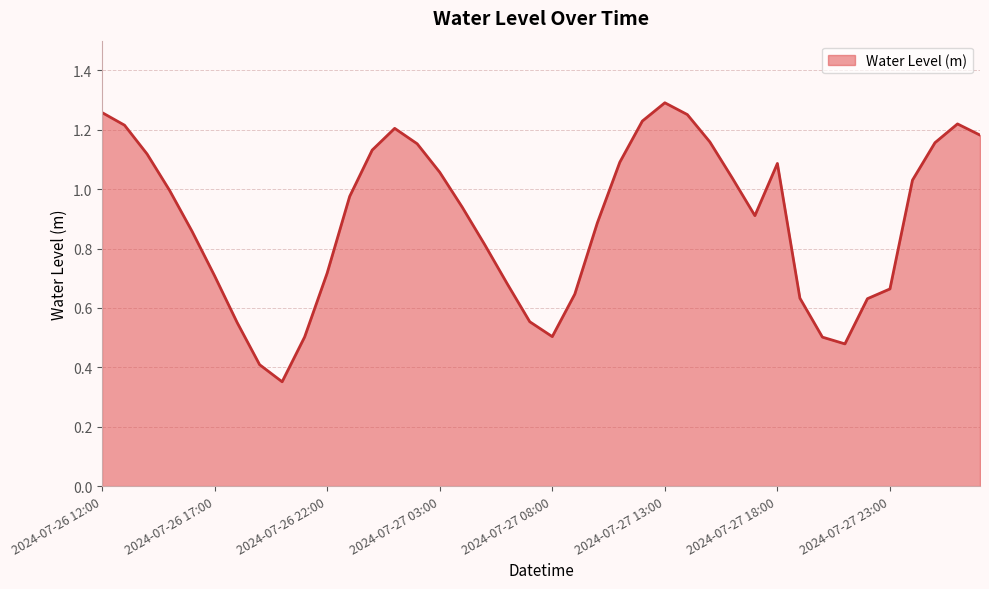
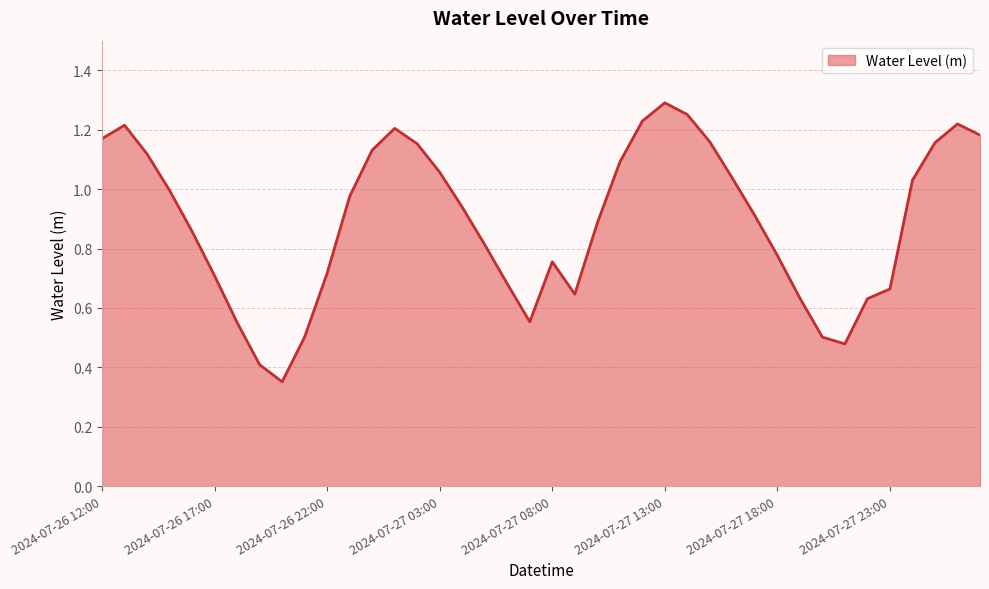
2024-07-26 12:00: 1.26 -> 1.17
2024-07-27 08:00: 0.50 -> 0.76
2024-07-27 18:00: 1.09 -> 0.78
